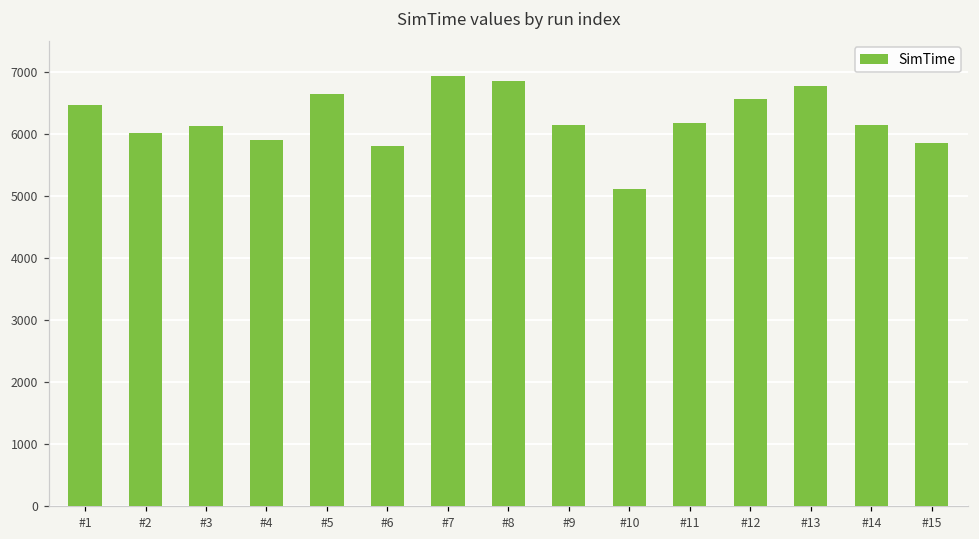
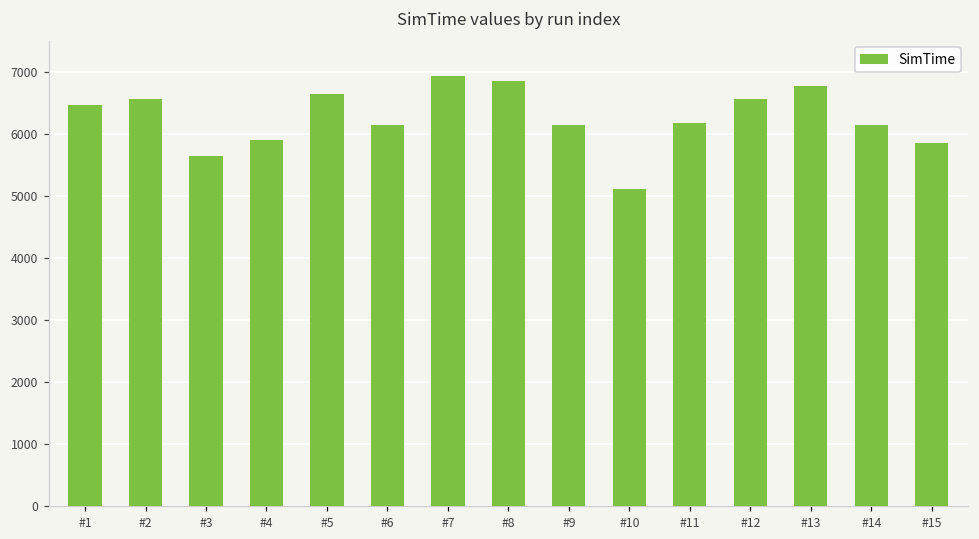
#2: 6000 -> 6600
#3: 6100 -> 5600
#6: 5800 -> 6100
